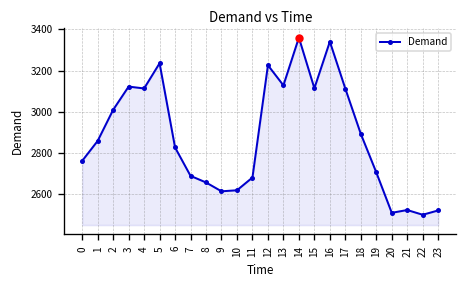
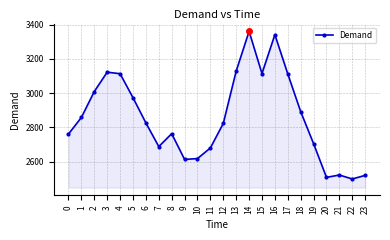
Demand, 5: 3240 -> 2970
Demand, 8: 2660 -> 2760
Demand, 12: 3230 -> 2820
